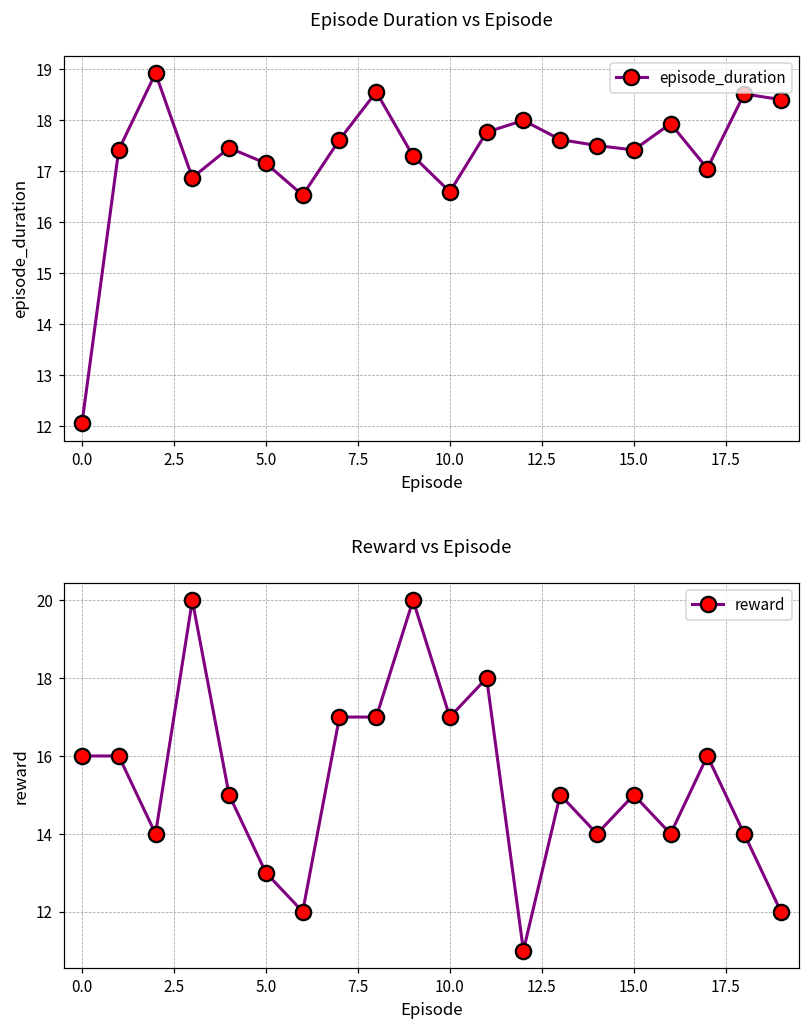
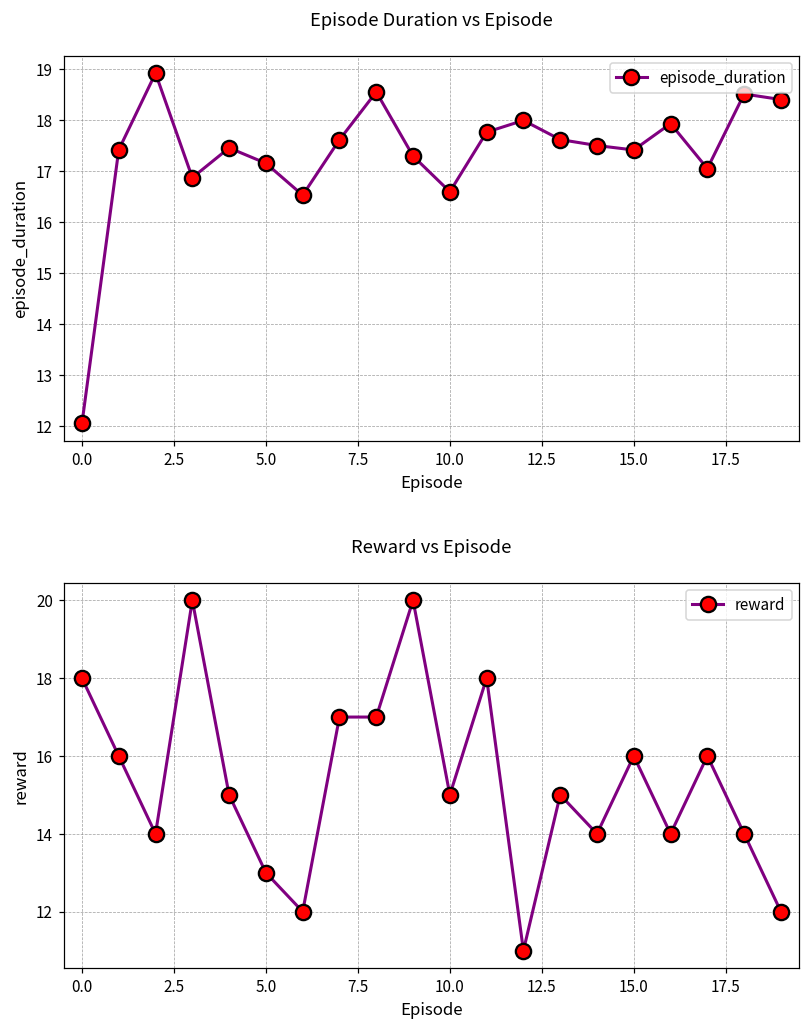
Reward vs Episode, 0.0: 16 -> 18
Reward vs Episode, 10.0: 17 -> 15
Reward vs Episode, 15.0: 15 -> 16
